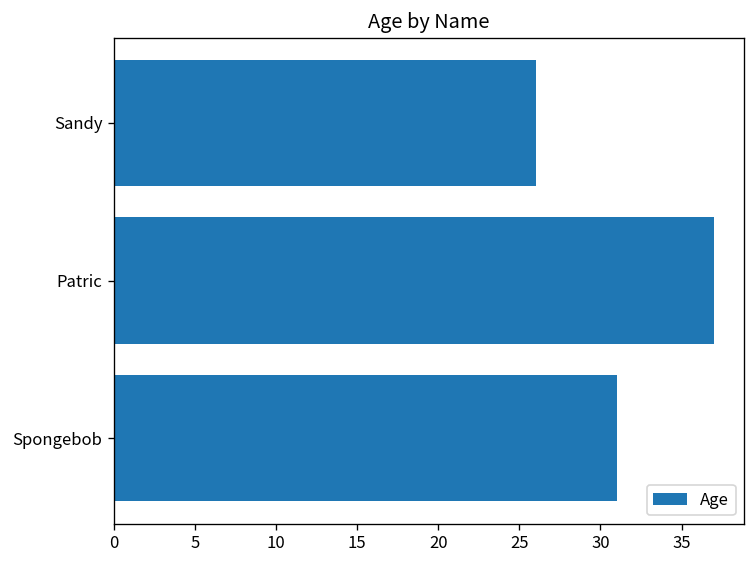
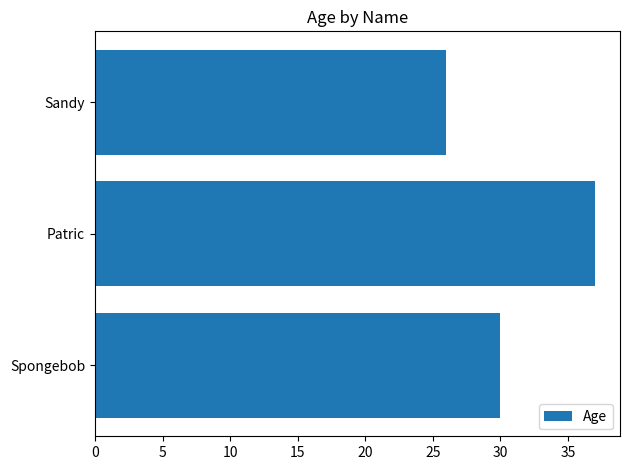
Spongebob: 31 -> 30
